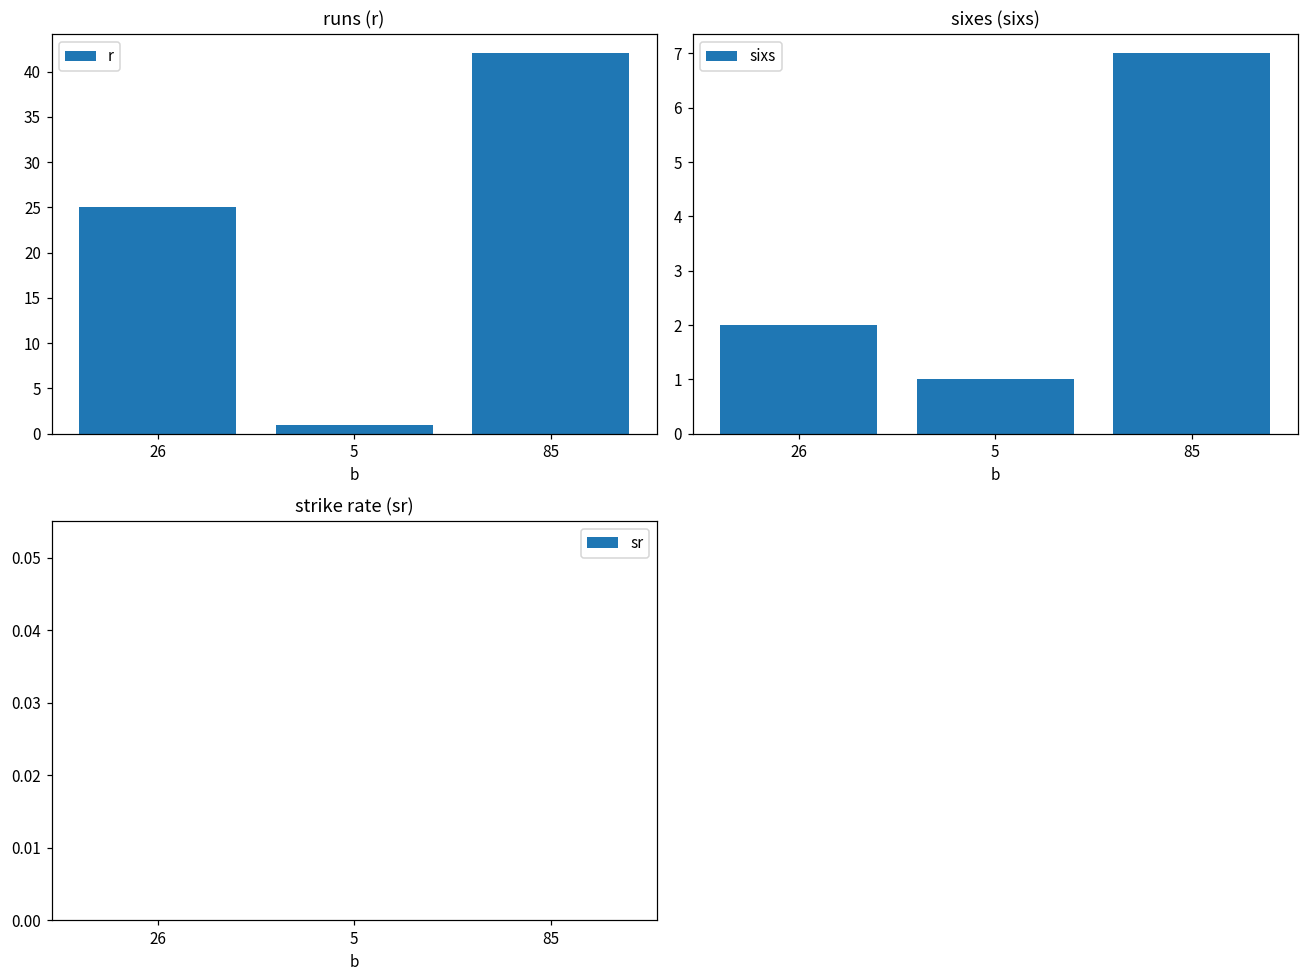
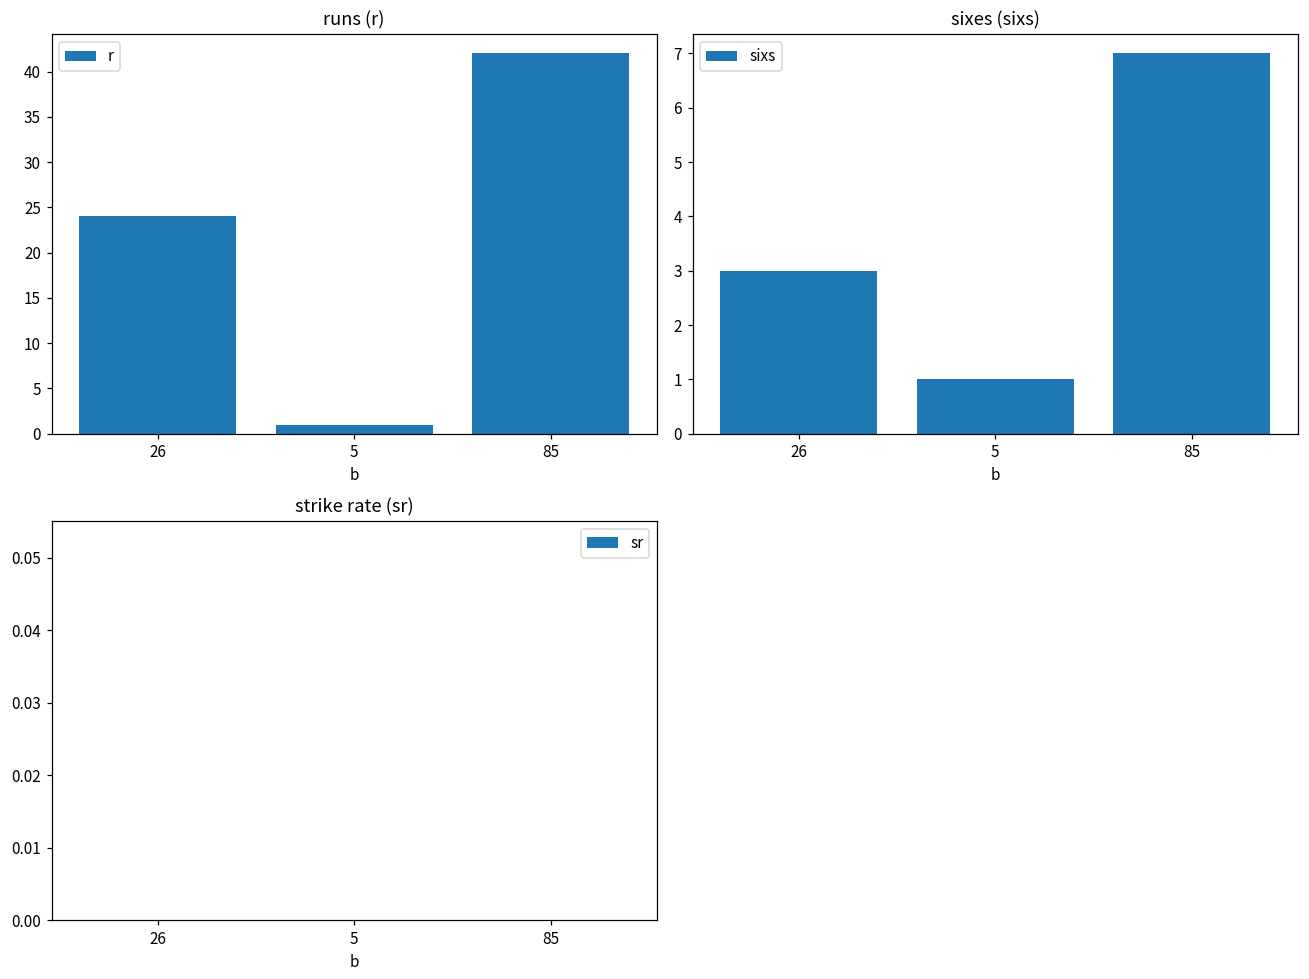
runs (r), 26: 25 -> 24
sixes (sixs), 26: 2 -> 3
